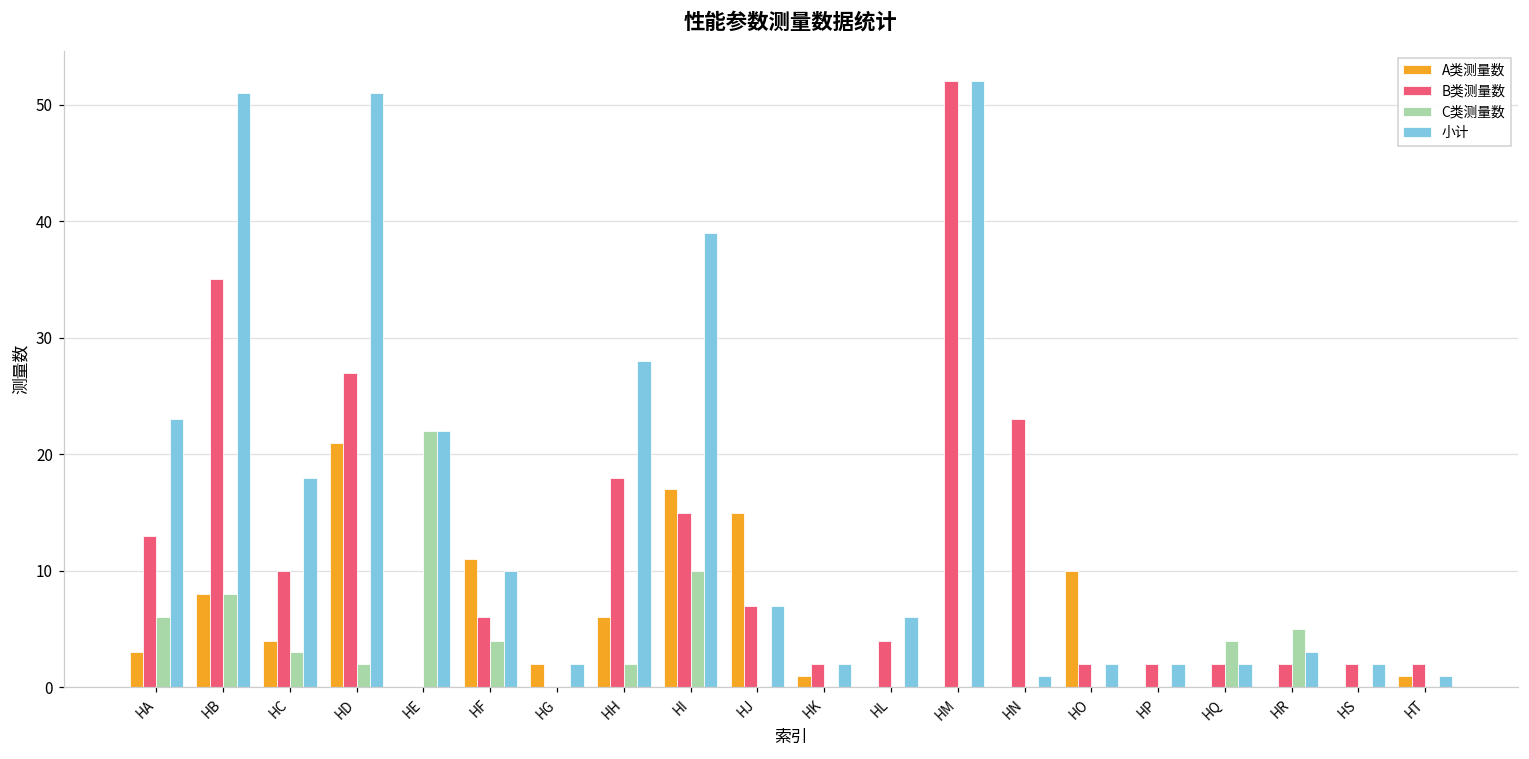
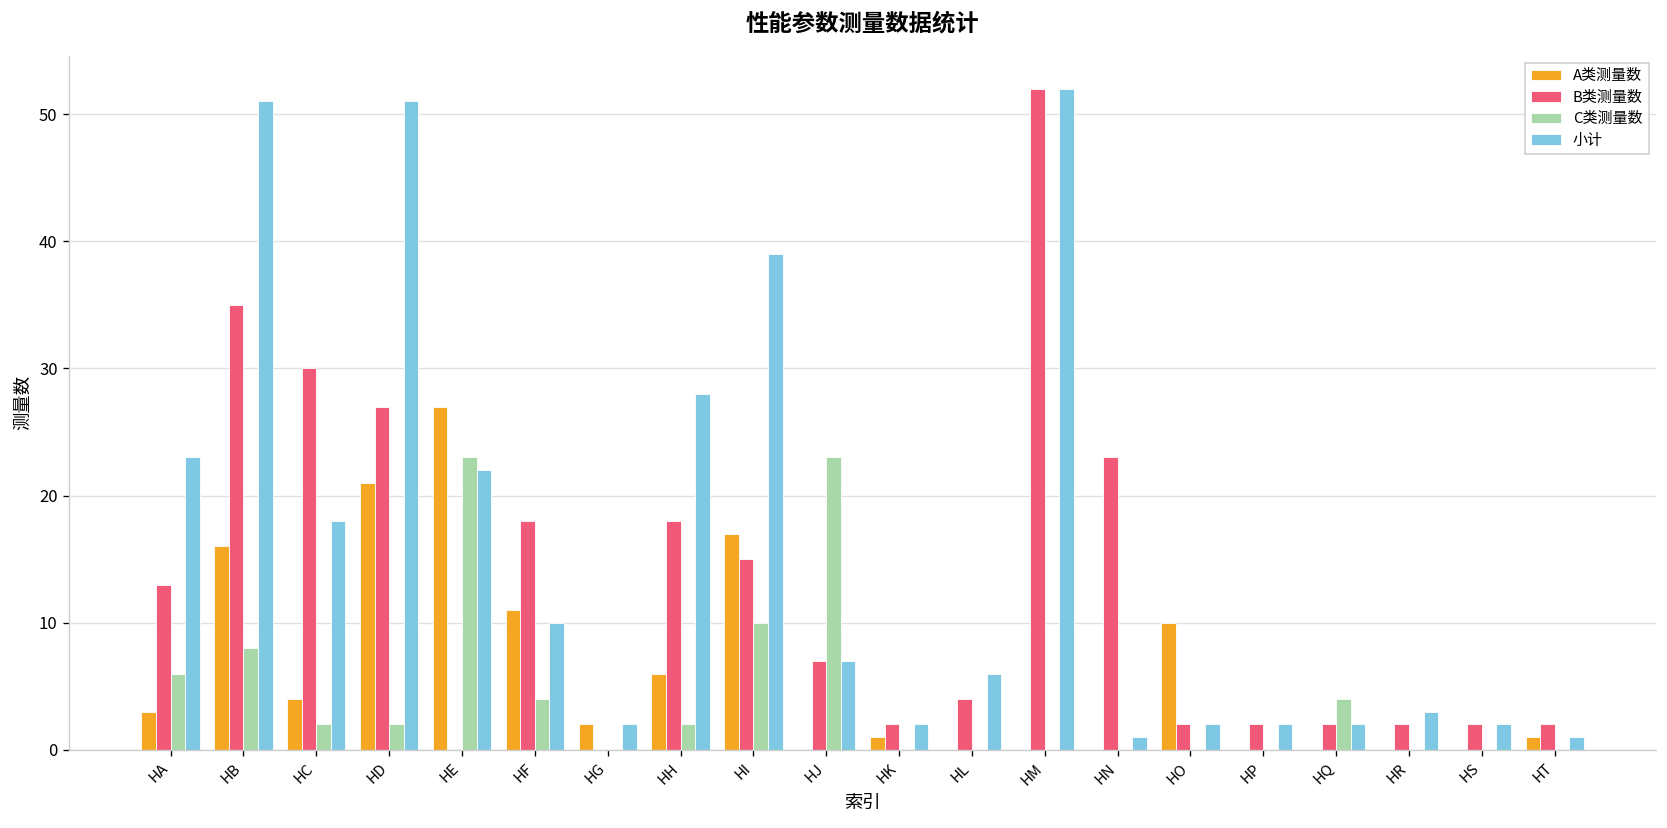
A类测量数, HB: 8 -> 16
B类测量数, HC: 10 -> 30
C类测量数, HC: 3 -> 2
A类测量数, HE: 0 -> 27
C类测量数, HE: 22 -> 23
B类测量数, HF: 6 -> 18
A类测量数, HJ: 15 -> 0
C类测量数, HJ: 0 -> 23
C类测量数, HR: 5 -> 0
